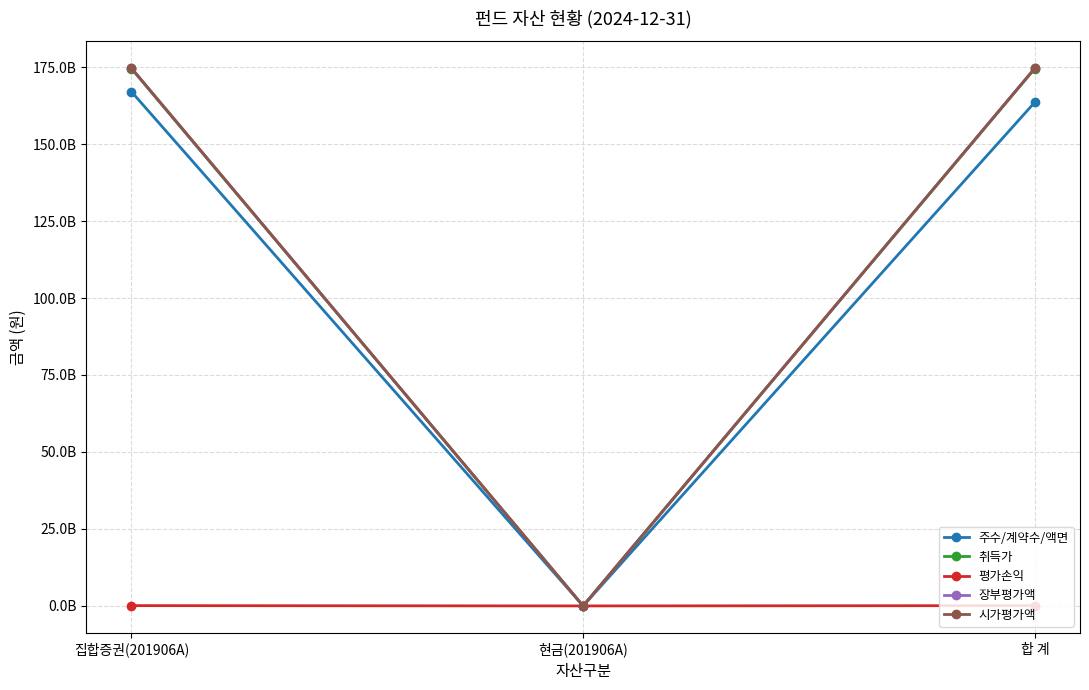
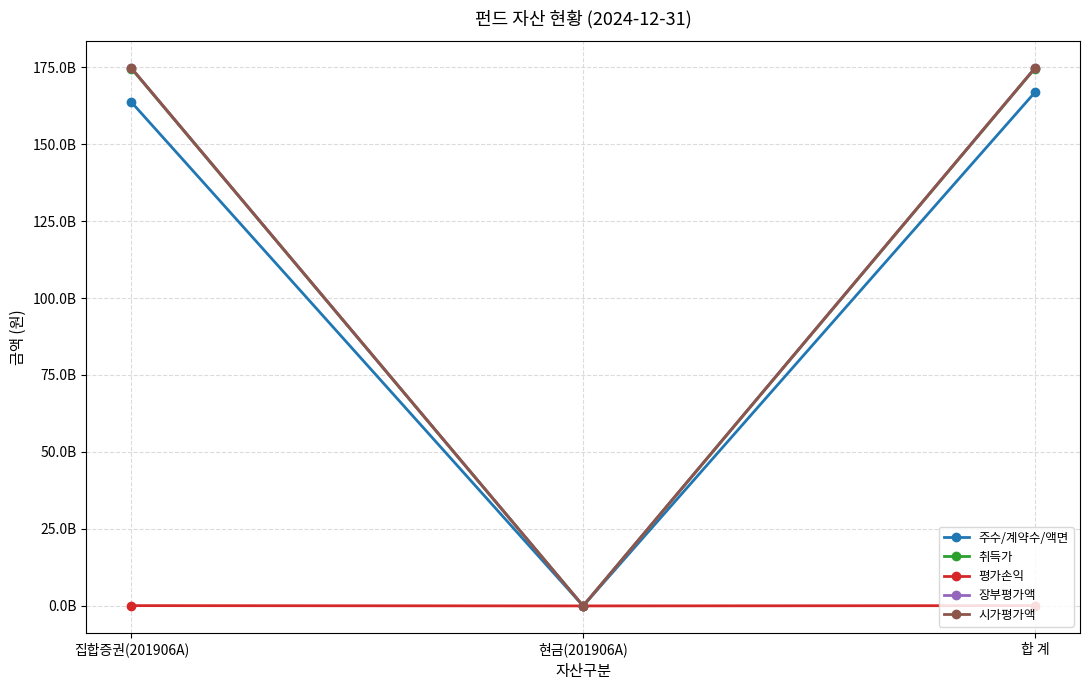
주수/계약수/액면, 집합증권(201906A): 167000000000 -> 164000000000
주수/계약수/액면, 합 계: 164000000000 -> 167000000000
